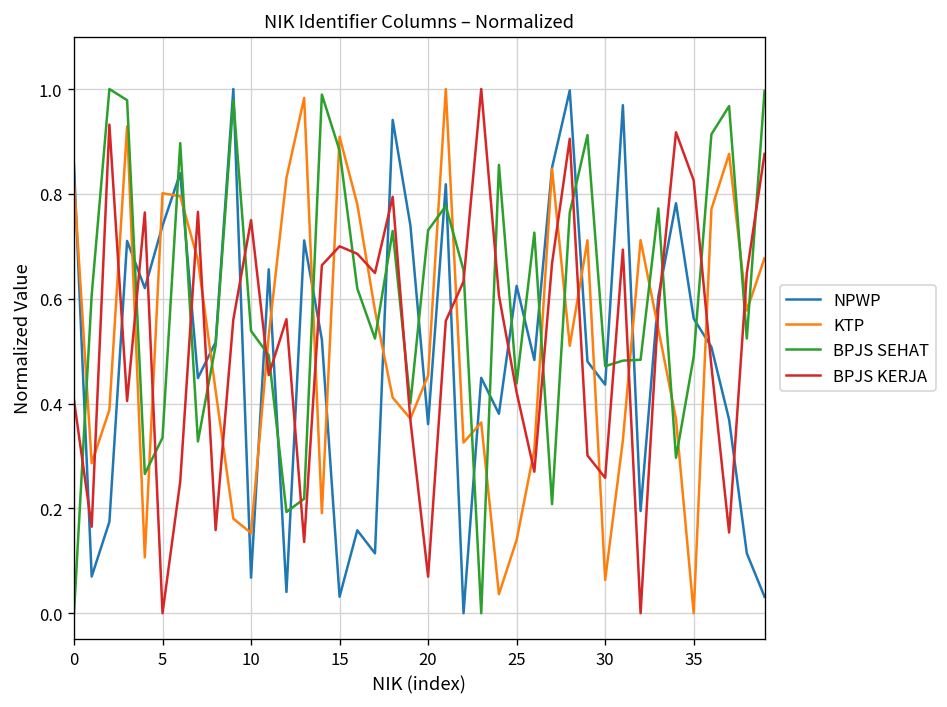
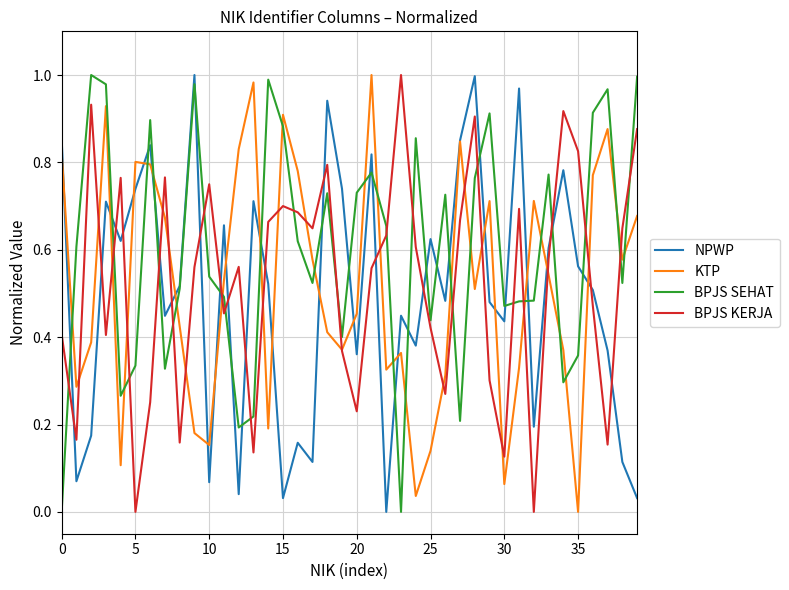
BPJS KERJA, 20: 0.07 -> 0.23
BPJS KERJA, 30: 0.26 -> 0.13
BPJS SEHAT, 35: 0.49 -> 0.36
